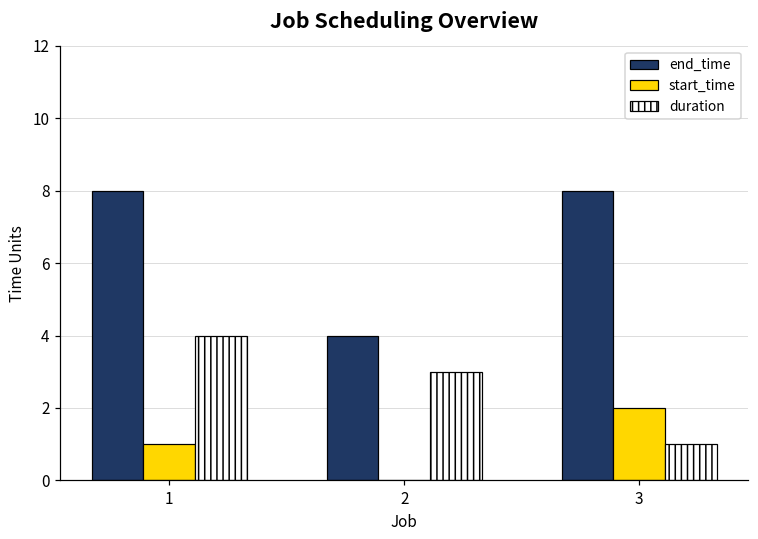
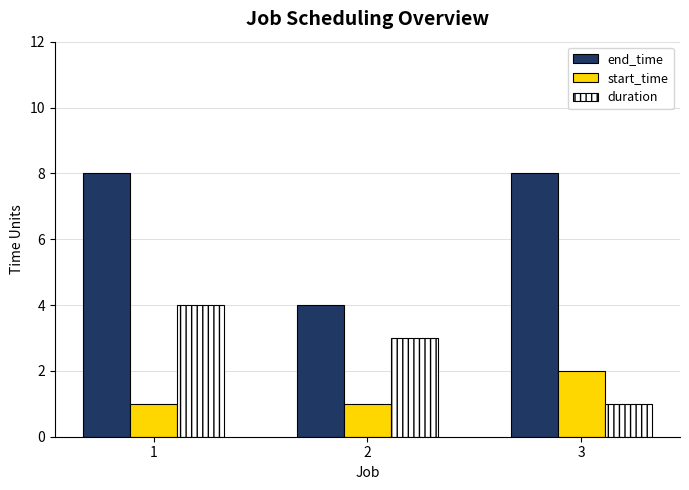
start_time, 2: 0 -> 1
